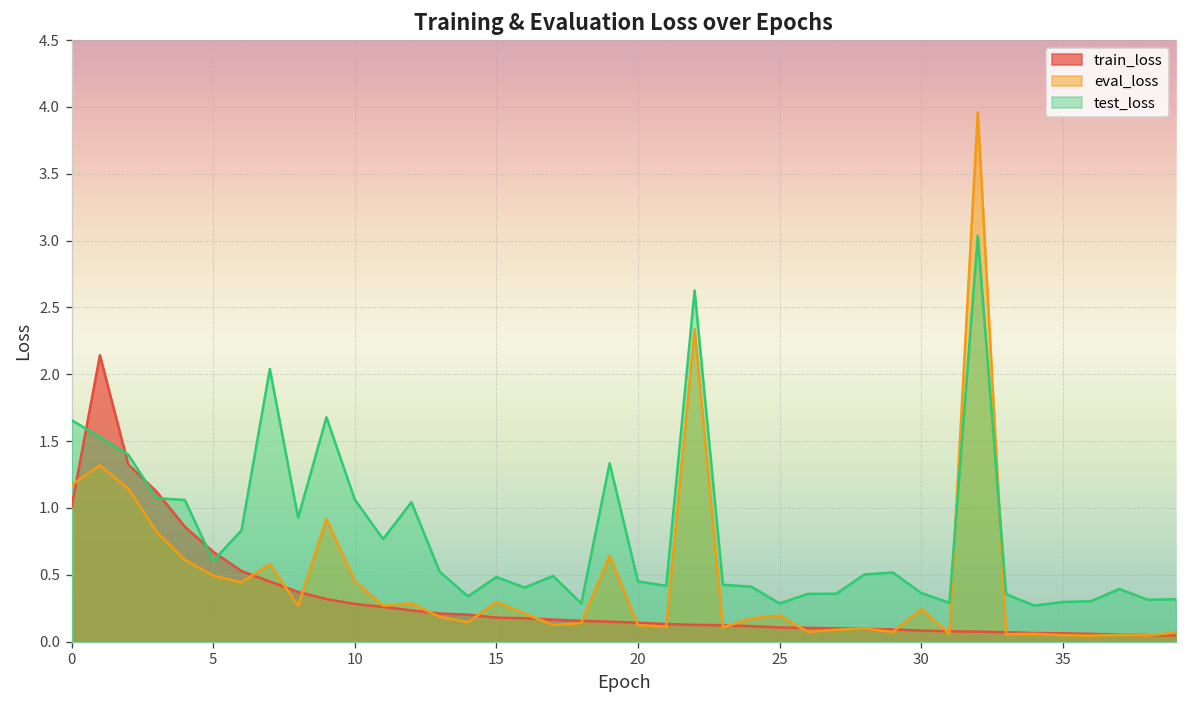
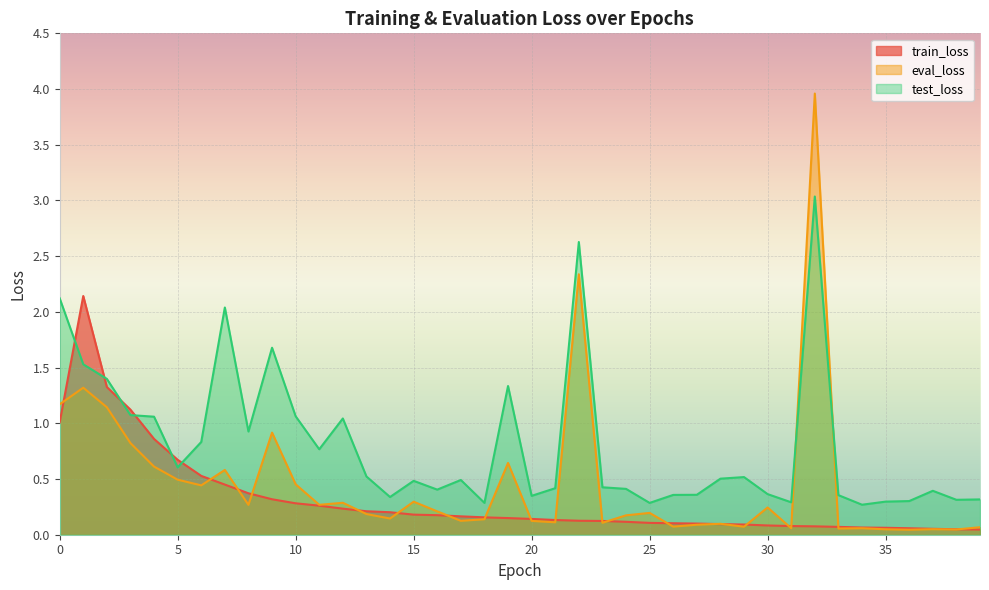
test_loss, 0: 1.66 -> 2.12
test_loss, 20: 0.45 -> 0.35
